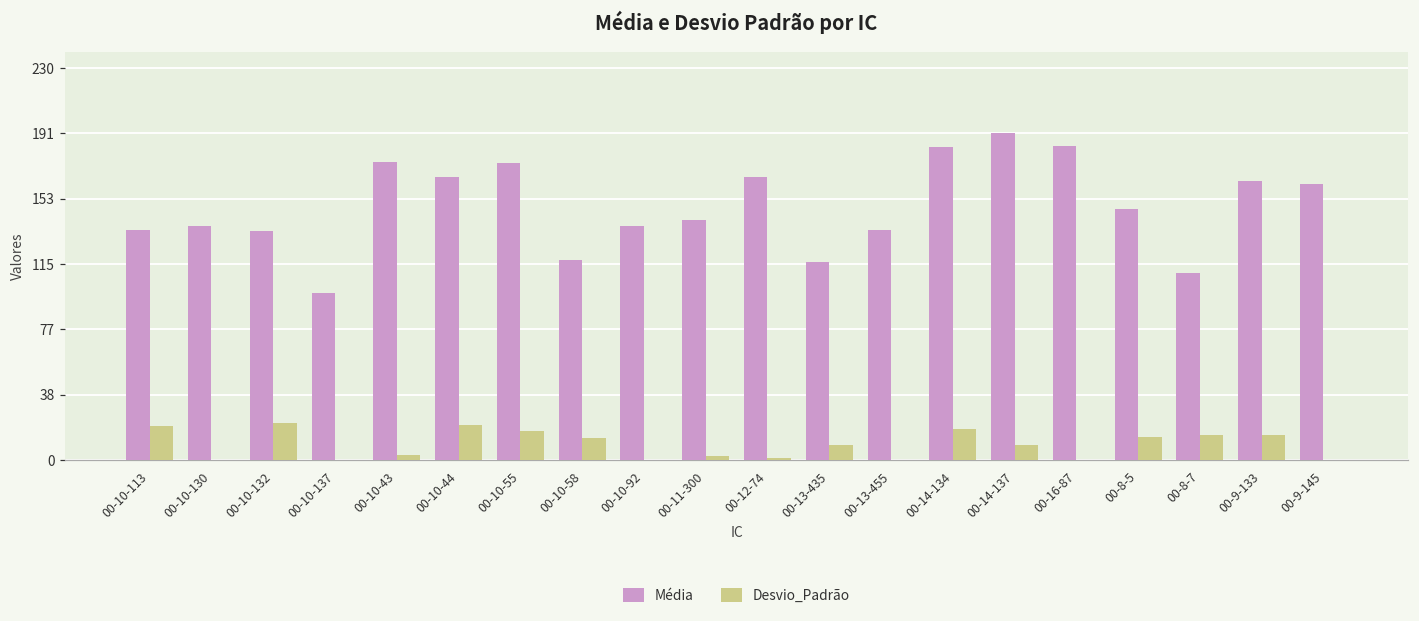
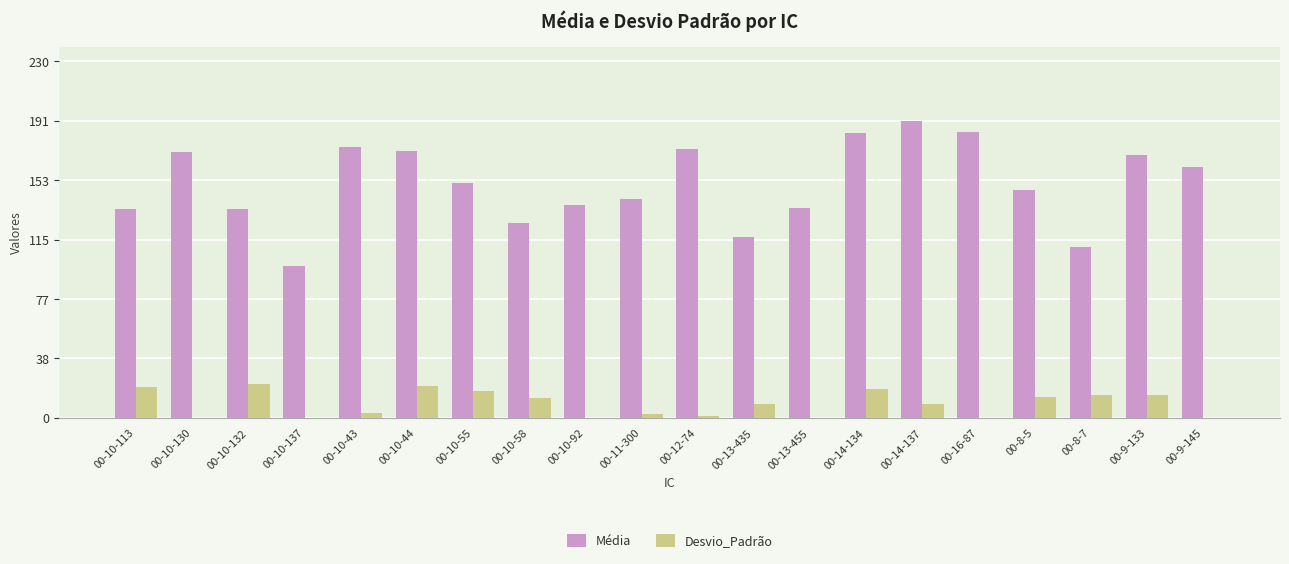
Média, 00-10-130: 137 -> 171
Média, 00-10-44: 166 -> 172
Média, 00-10-55: 174 -> 151
Média, 00-10-58: 117 -> 126
Média, 00-12-74: 166 -> 173
Média, 00-9-133: 163 -> 169
